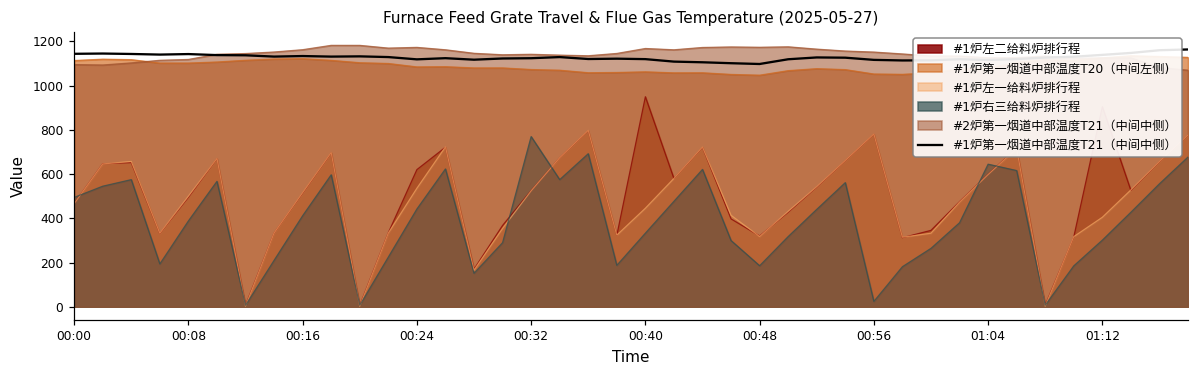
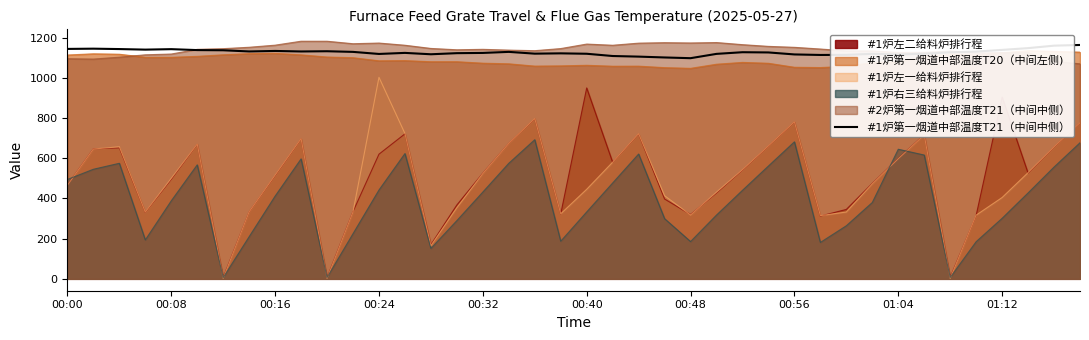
#1炉左一给料炉排行程, 00:24: 540 -> 1000
#1炉右三给料炉排行程, 00:32: 770 -> 430
#1炉右三给料炉排行程, 00:56: 20 -> 680
